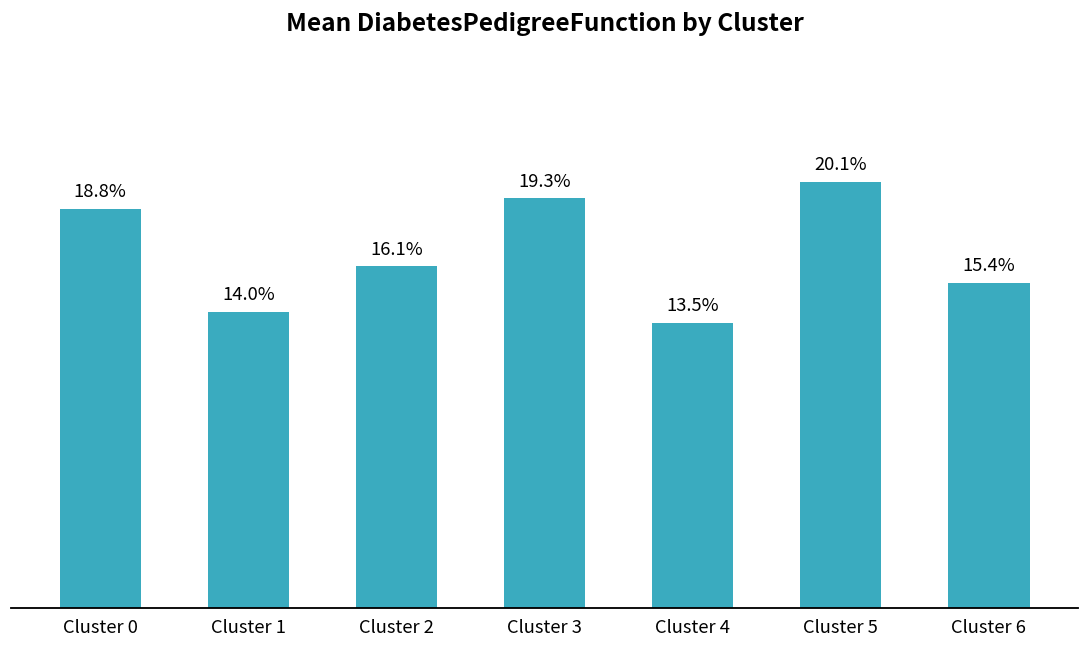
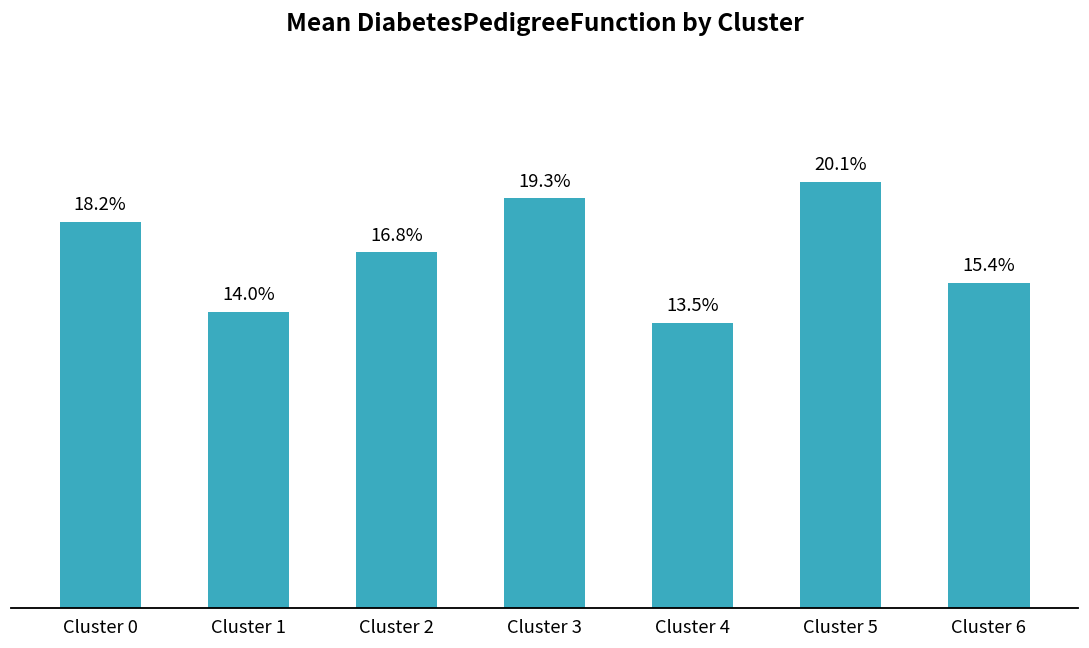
Cluster 0: 18.8% -> 18.2%
Cluster 2: 16.1% -> 16.8%
